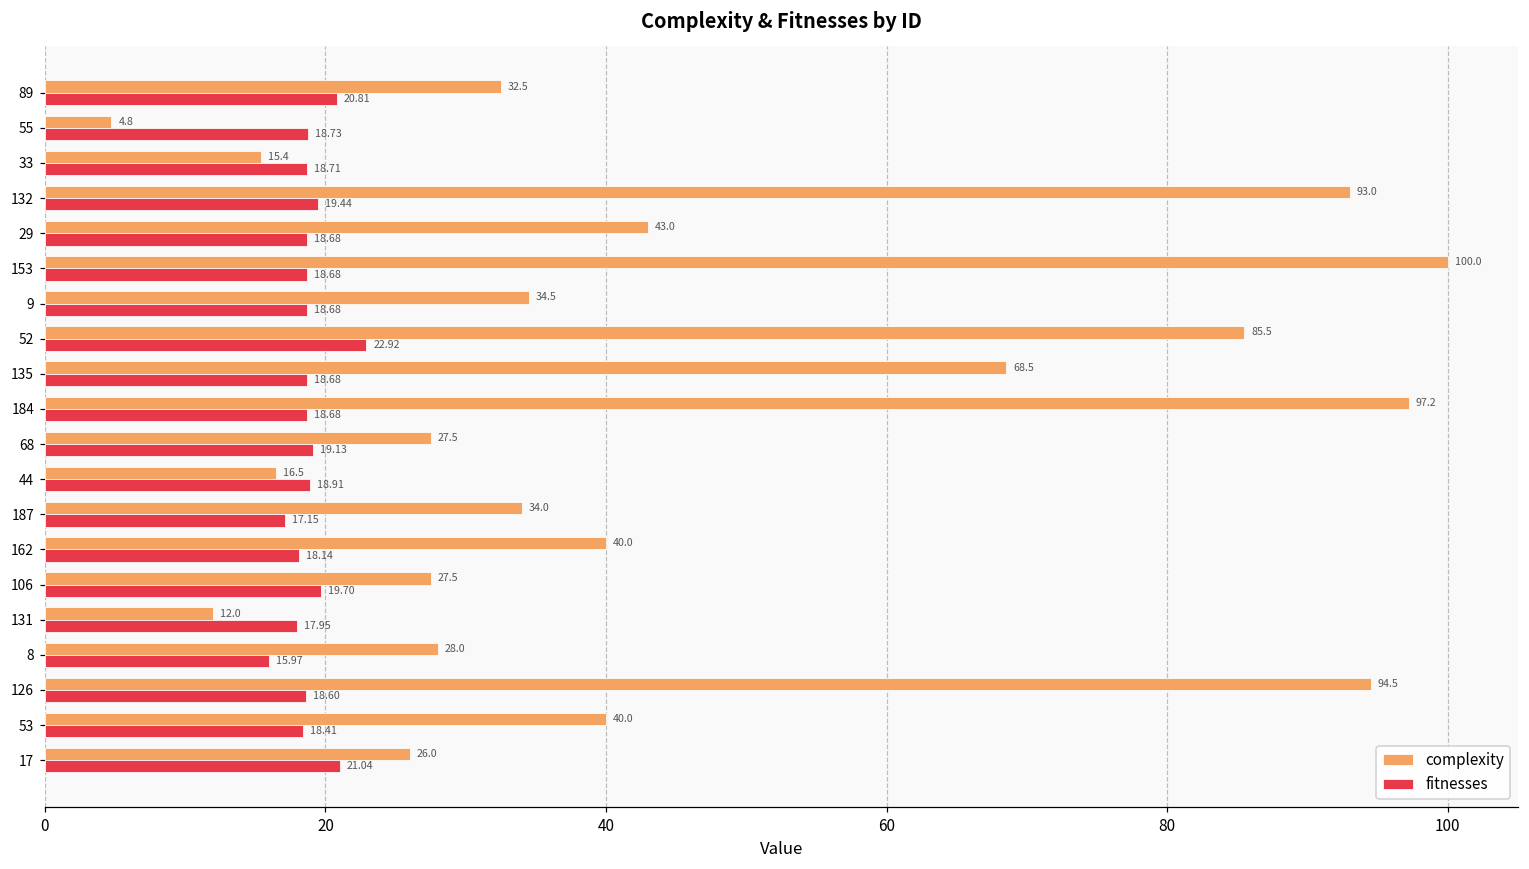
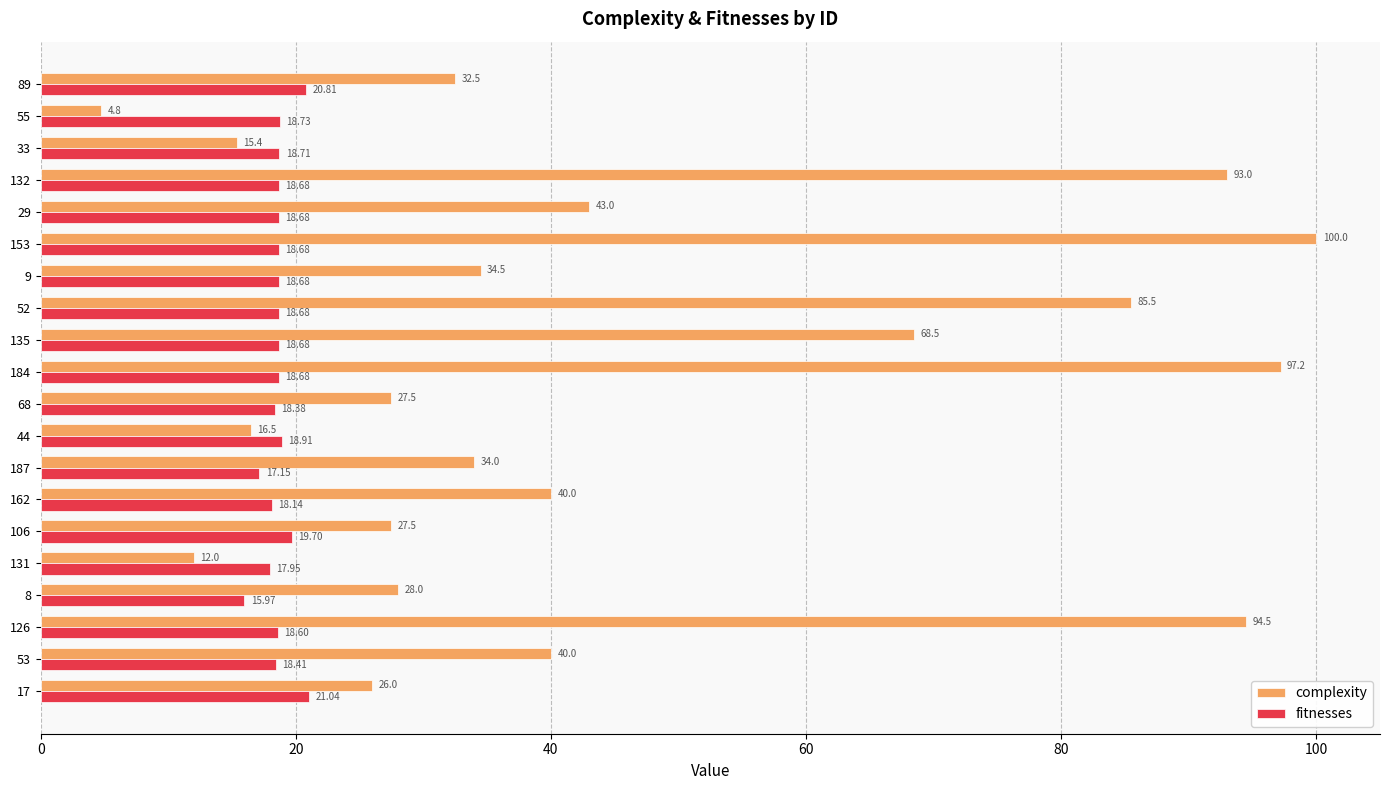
fitnesses, 132: 19.44 -> 18.68
fitnesses, 52: 22.92 -> 18.68
fitnesses, 68: 19.13 -> 18.38
